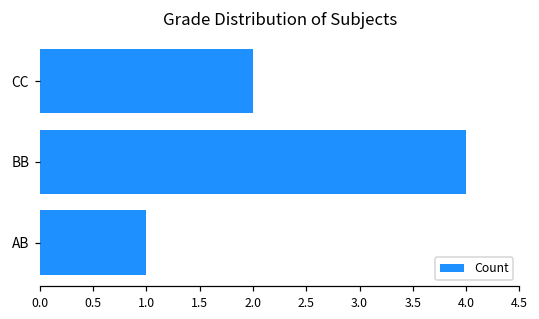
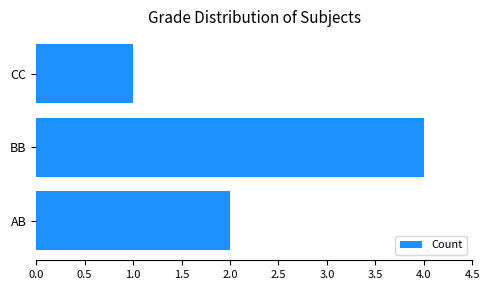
CC: 2 -> 1
AB: 1 -> 2
